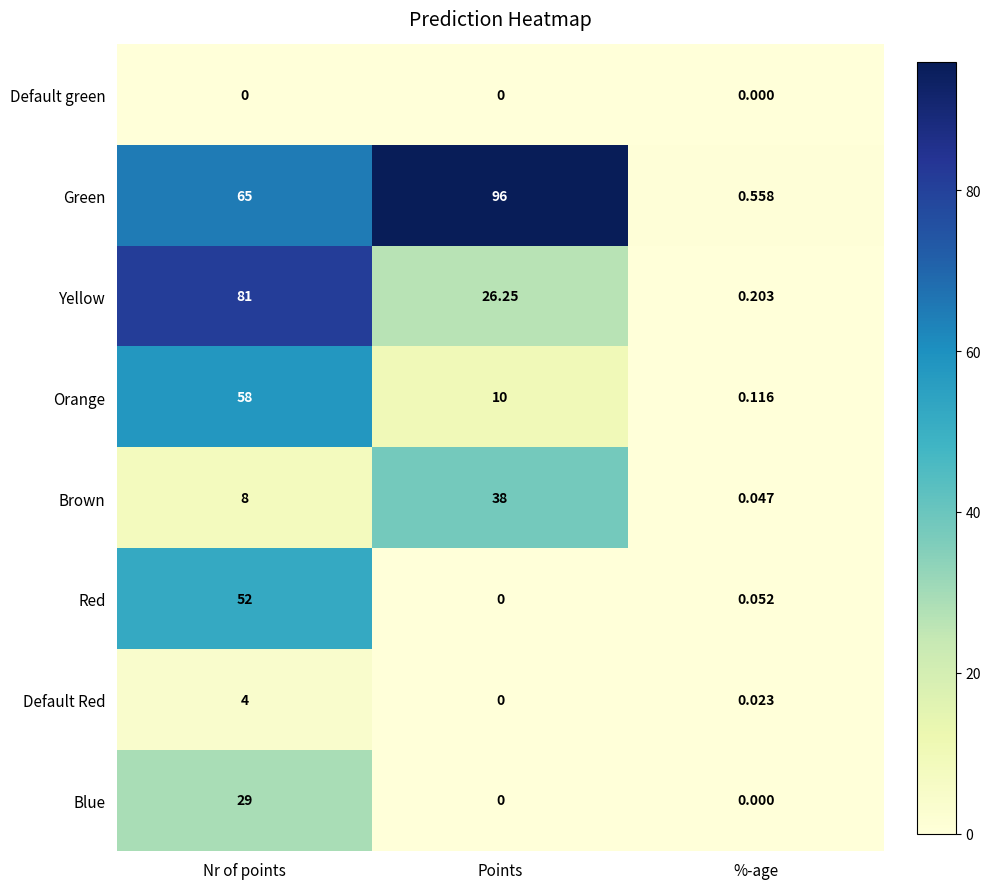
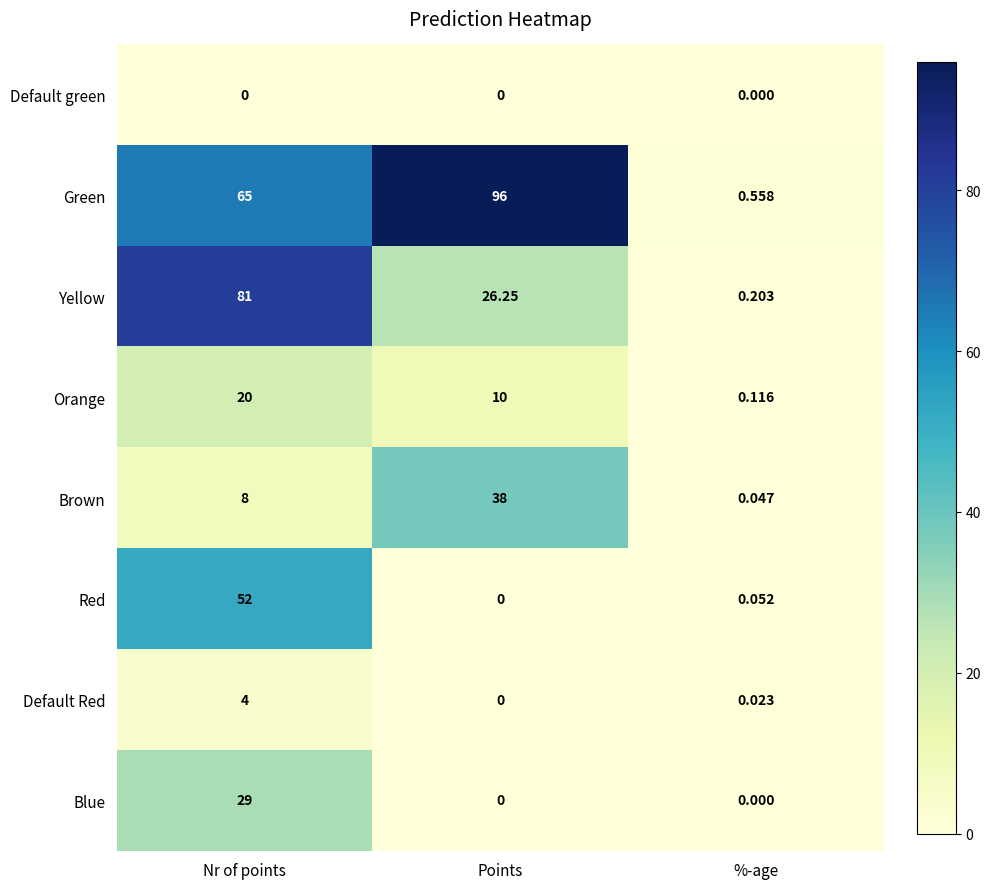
Orange, Nr of points: 58 -> 20
